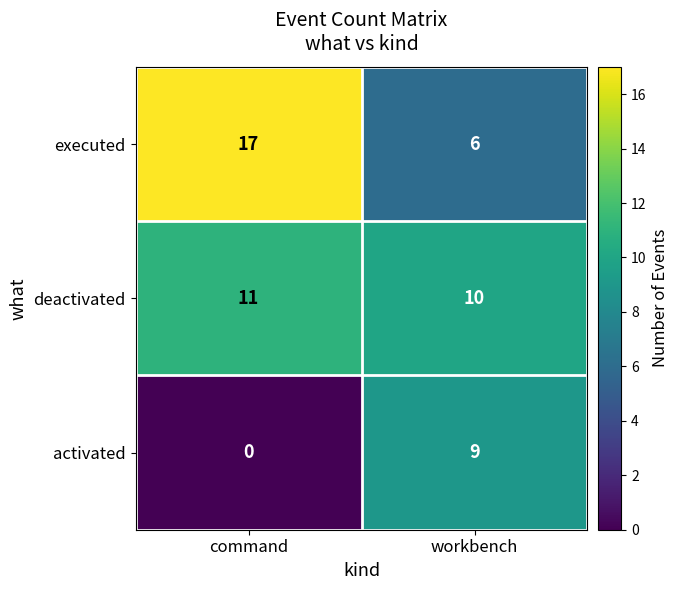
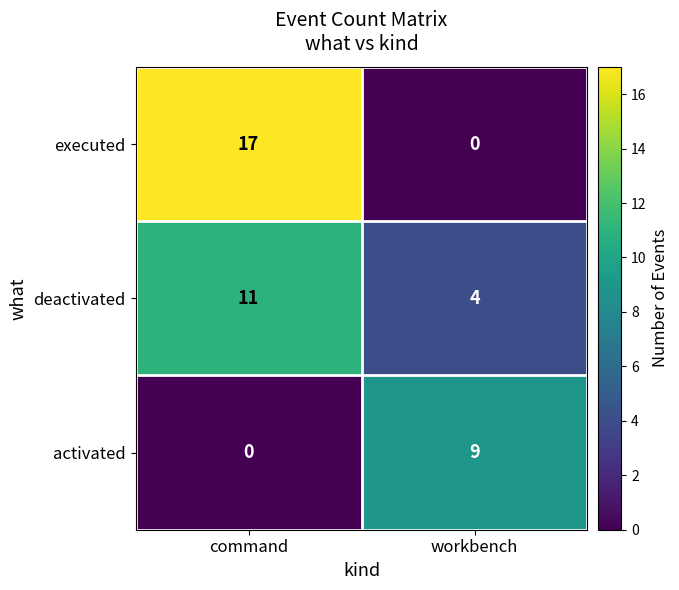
executed, workbench: 6 -> 0
deactivated, workbench: 10 -> 4
